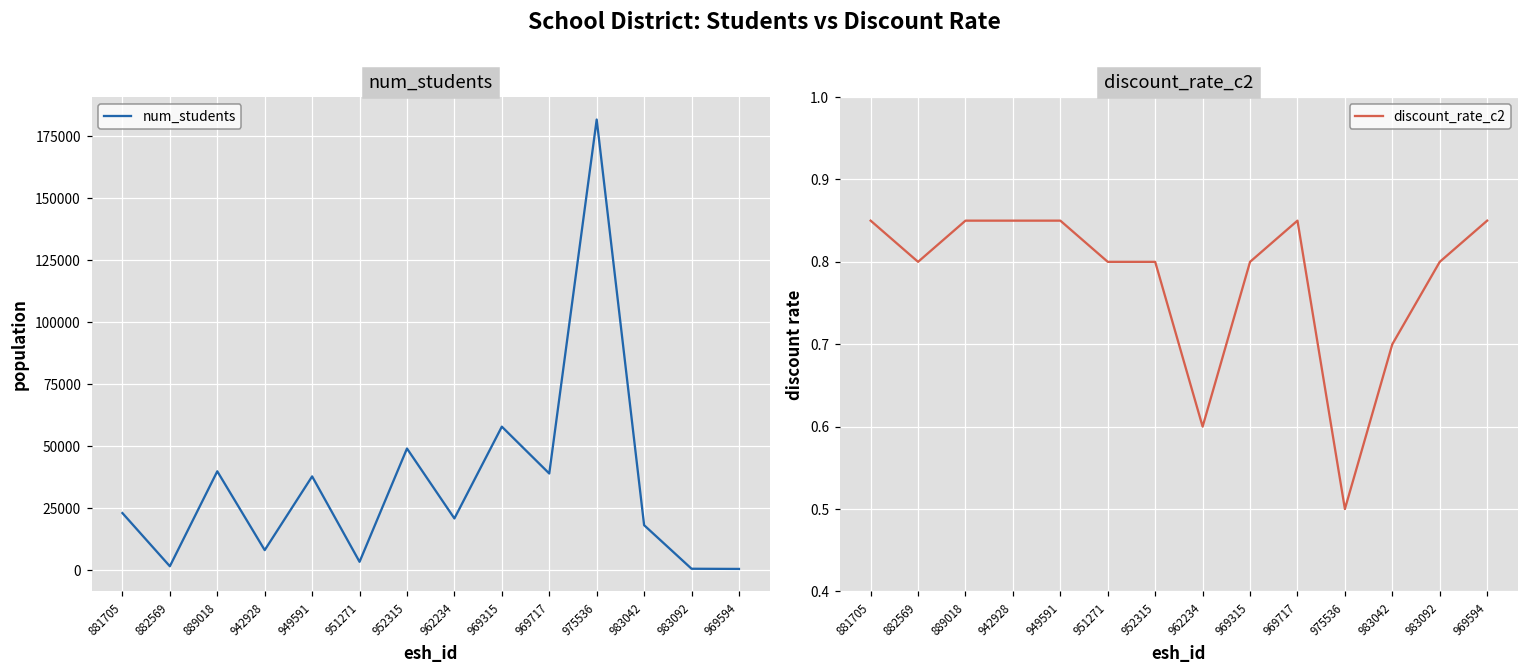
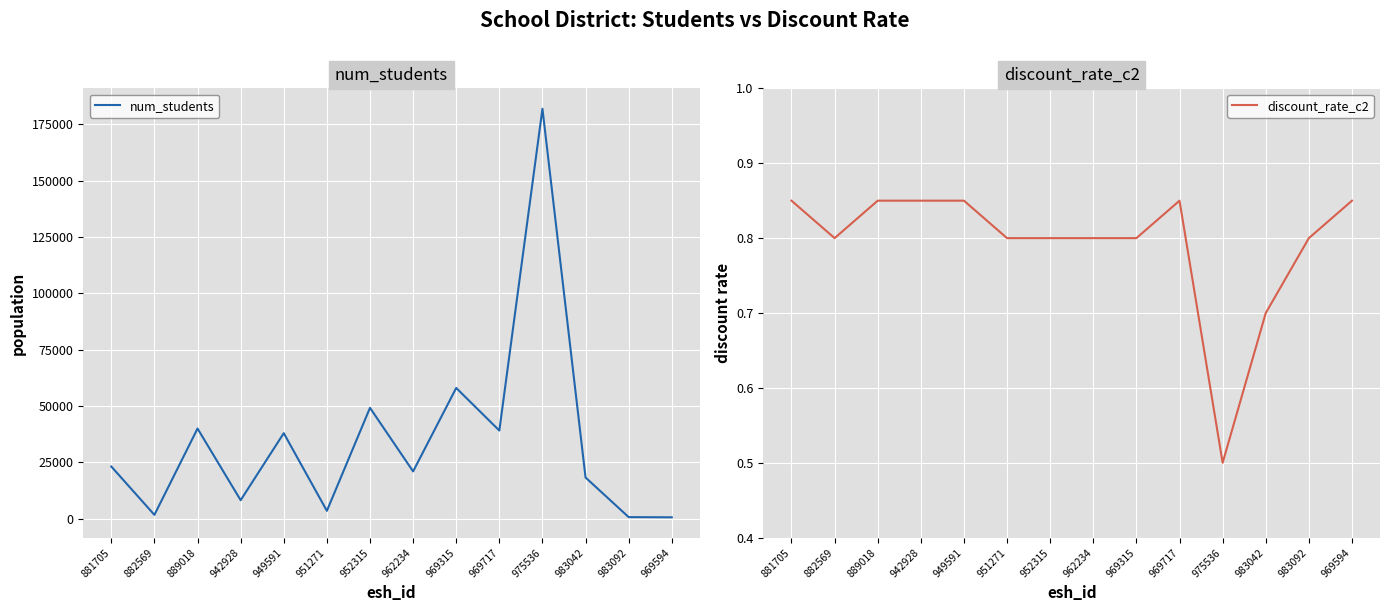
discount_rate_c2, 962234: 0.6 -> 0.8
